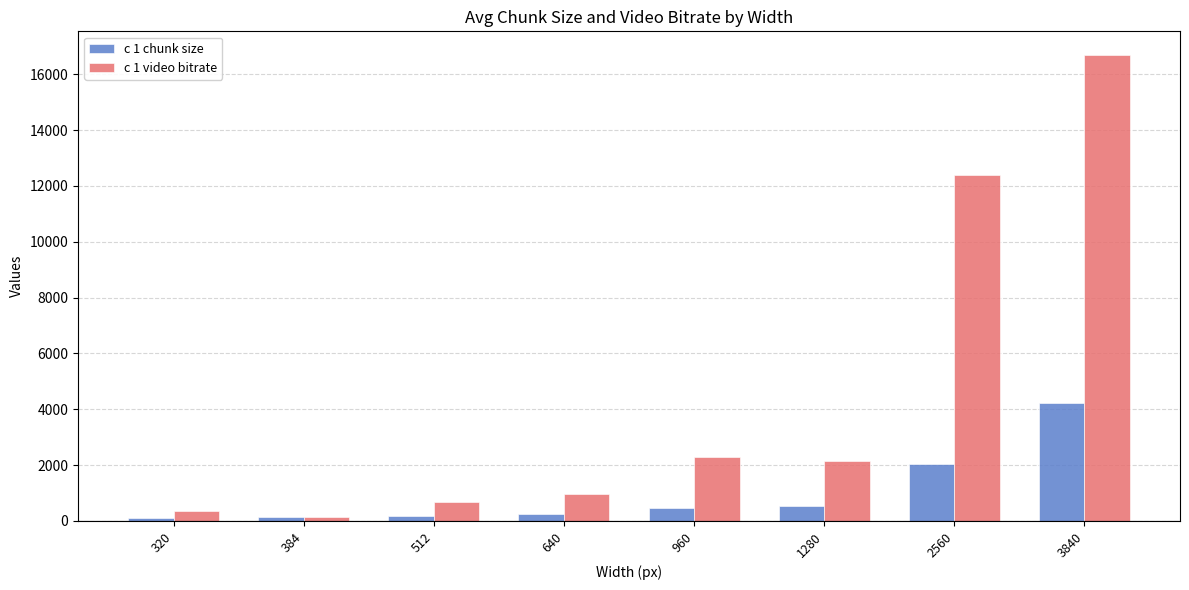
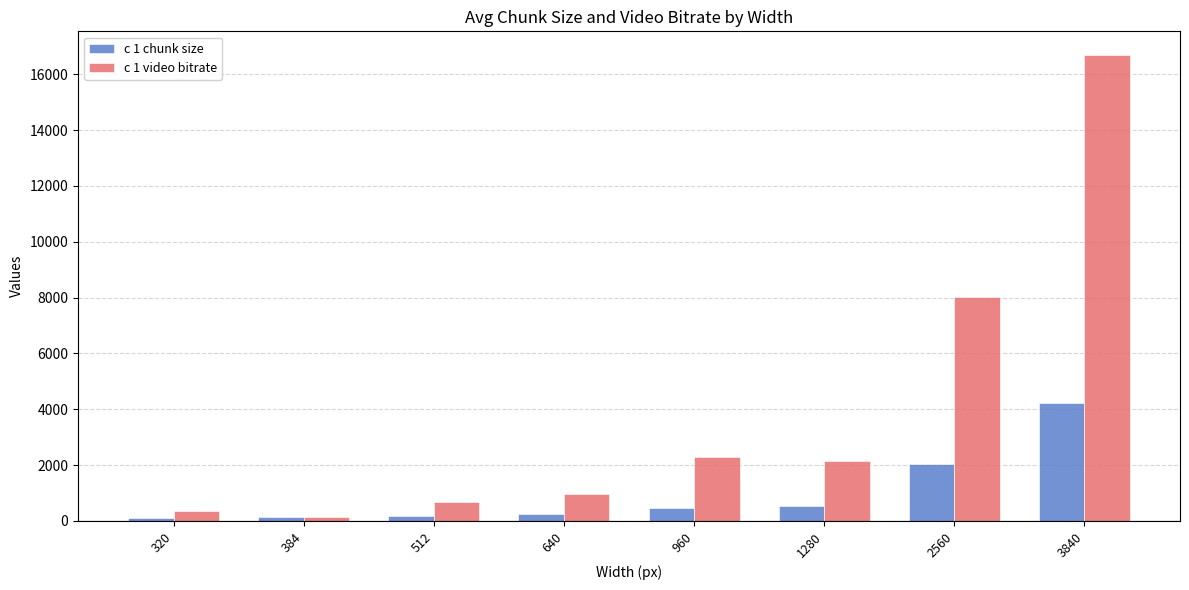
c 1 video bitrate, 2560: 12400 -> 8000
